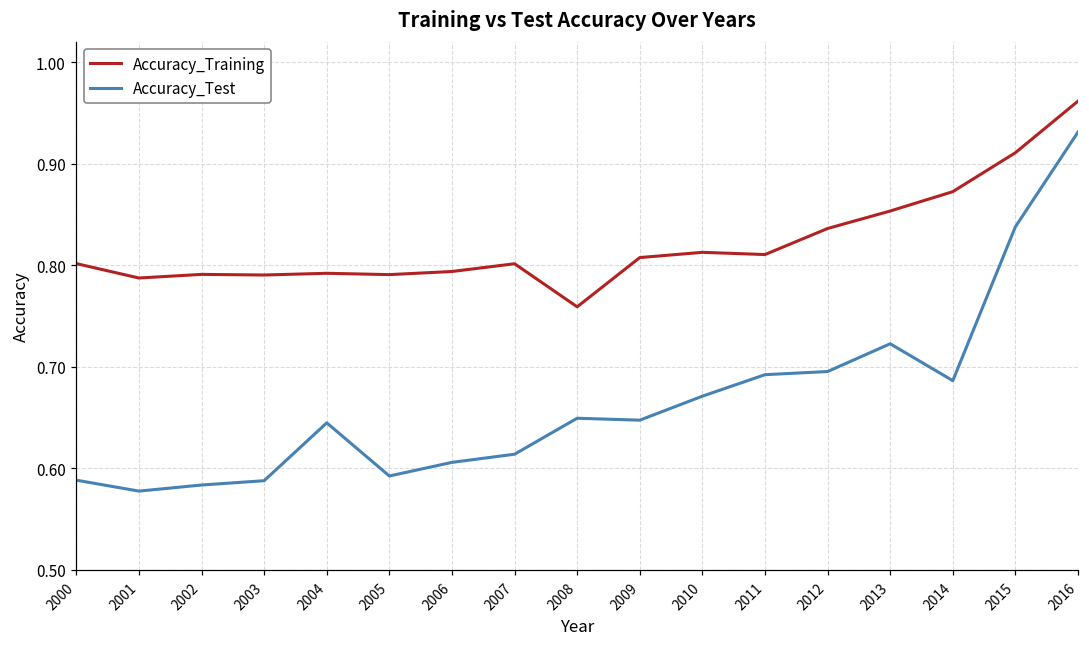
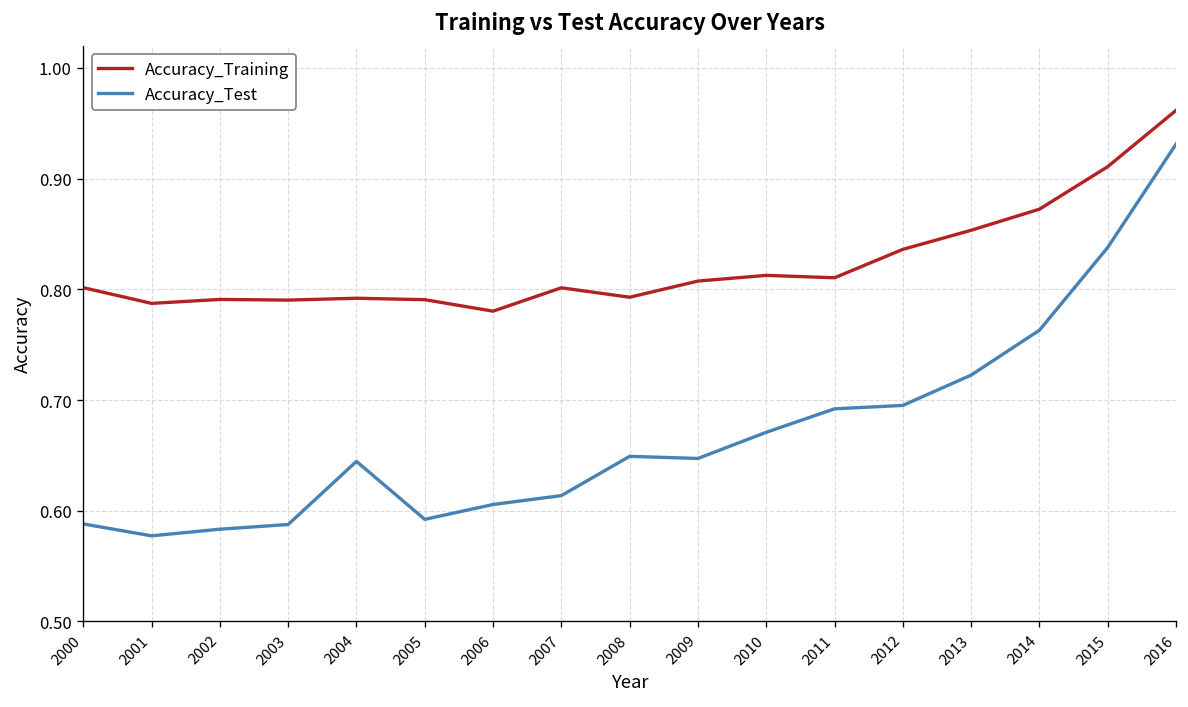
Accuracy_Training, 2006: 0.79 -> 0.78
Accuracy_Training, 2008: 0.76 -> 0.79
Accuracy_Test, 2014: 0.69 -> 0.76
